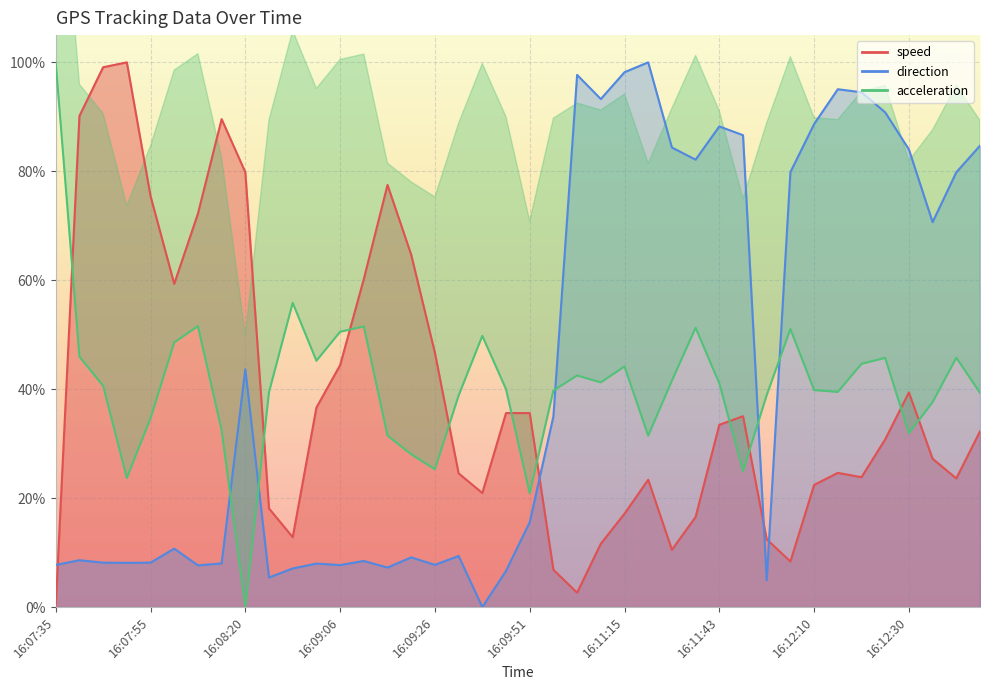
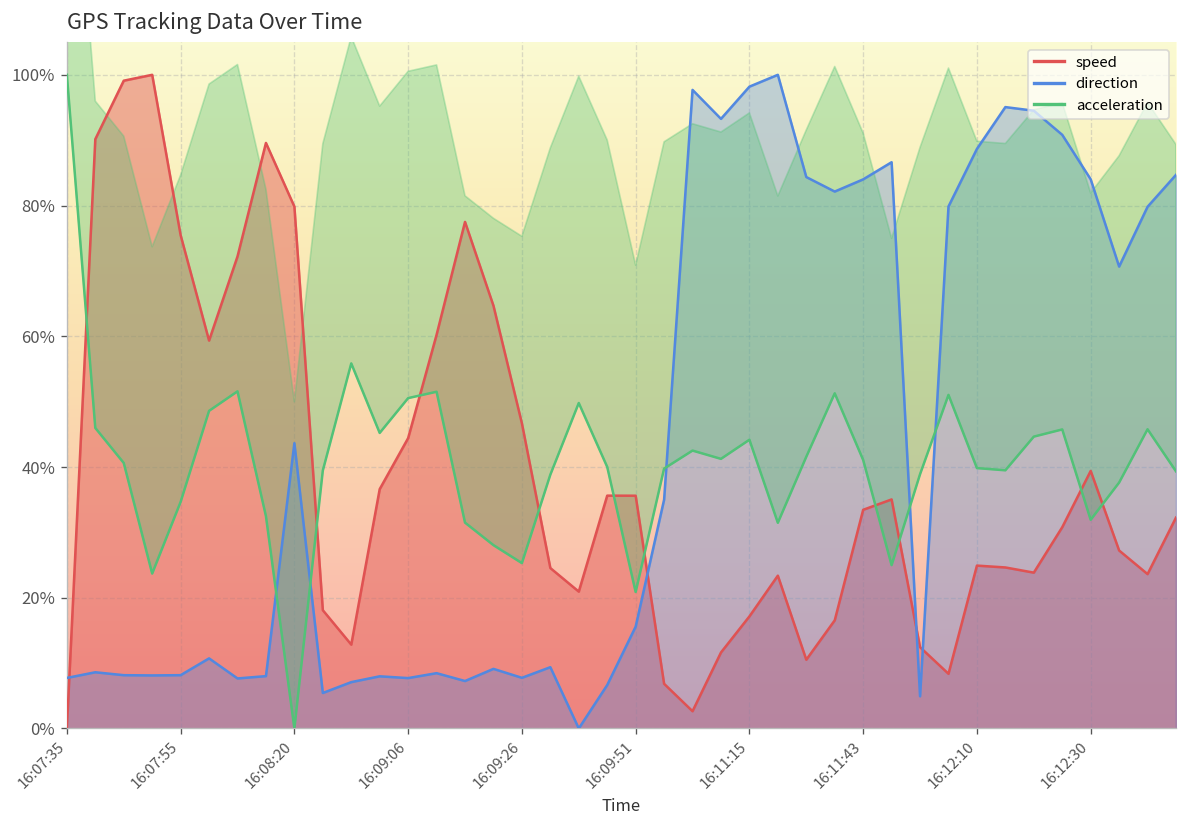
direction, 16:11:43: 88% -> 84%
speed, 16:12:10: 22% -> 25%
